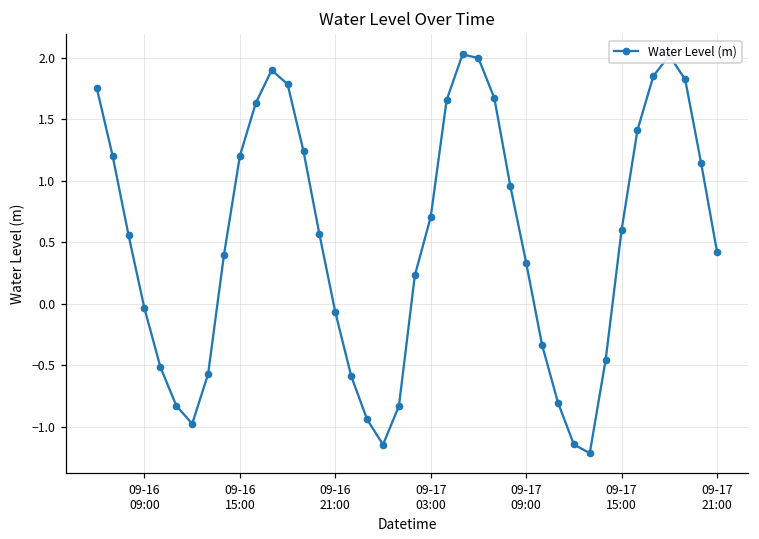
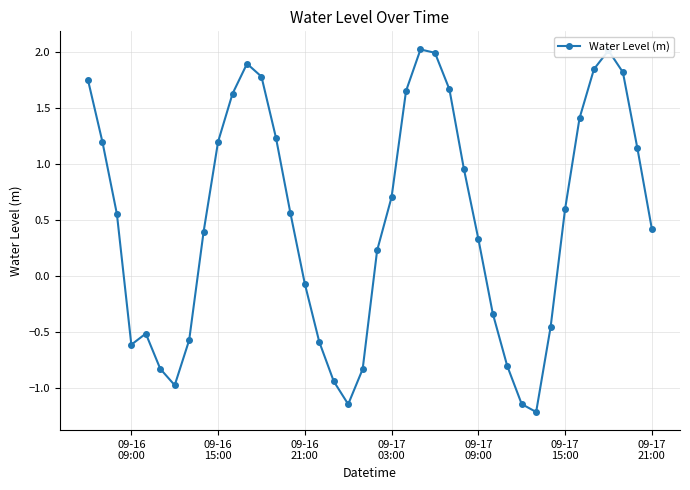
09-16 09:00: -0.04 -> -0.61
